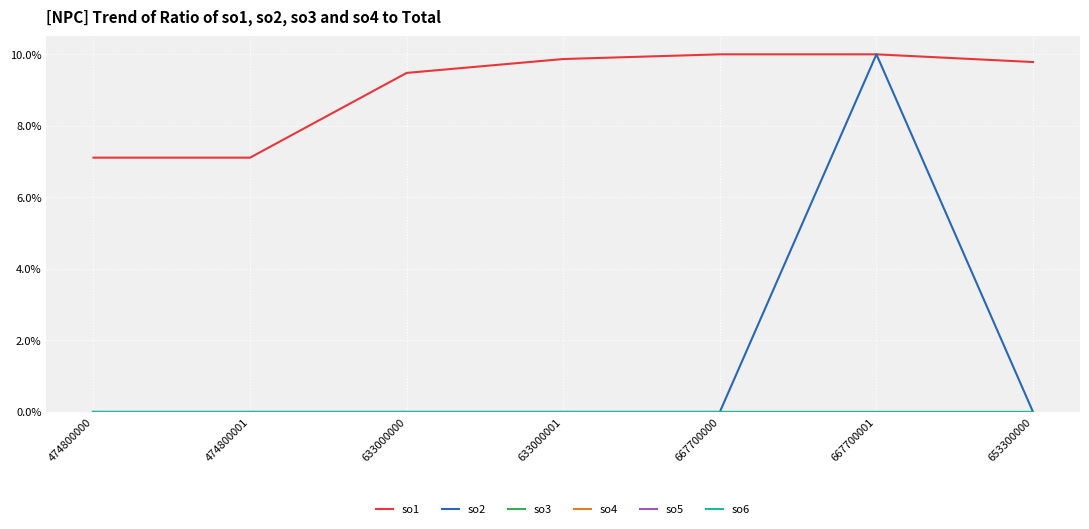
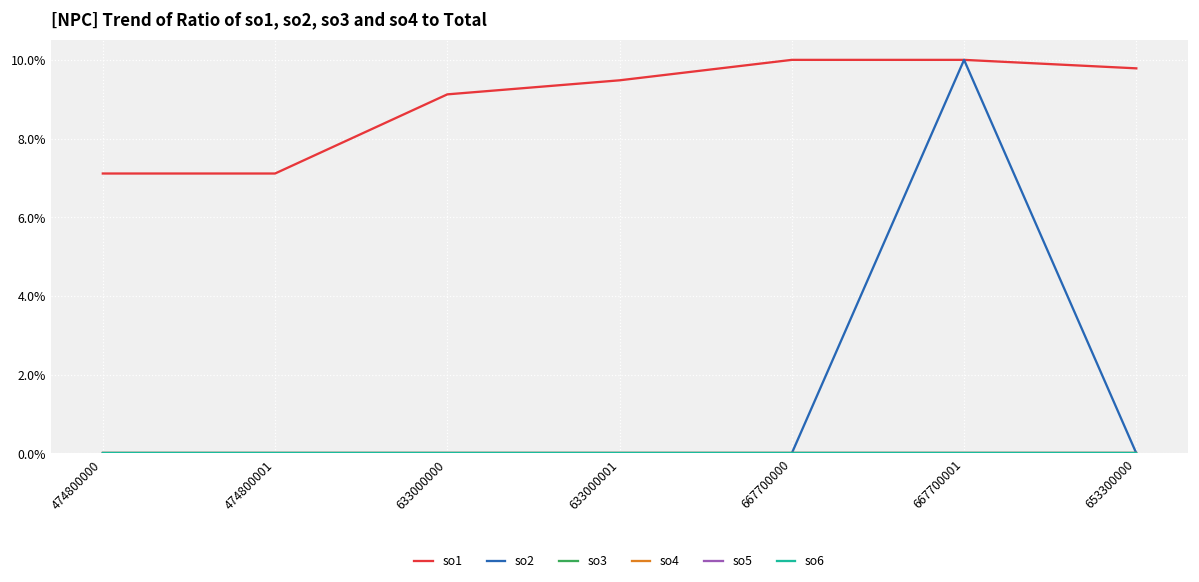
so1, 633000000: 9.5% -> 9.1%
so1, 633000001: 9.9% -> 9.5%
